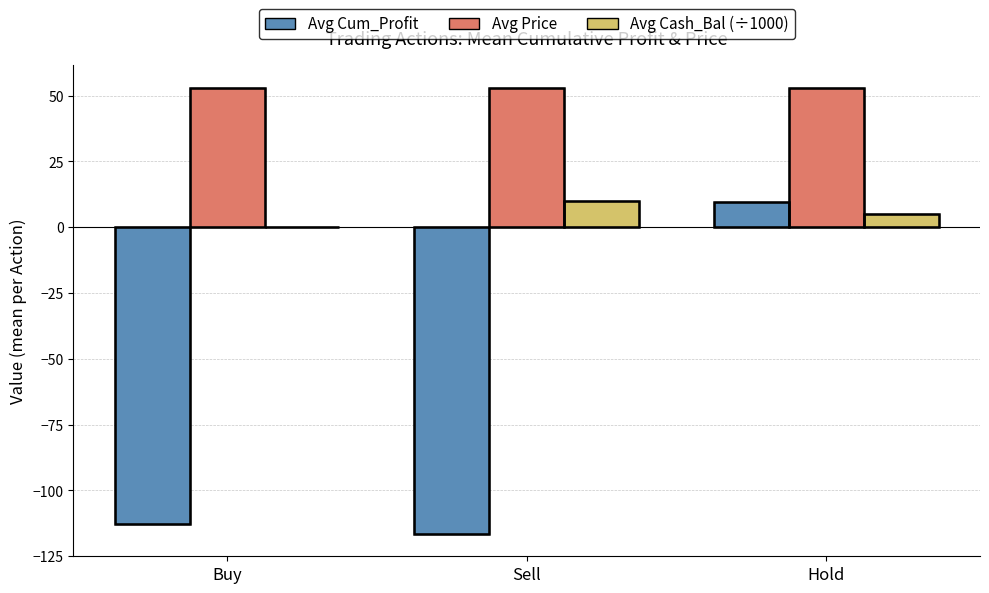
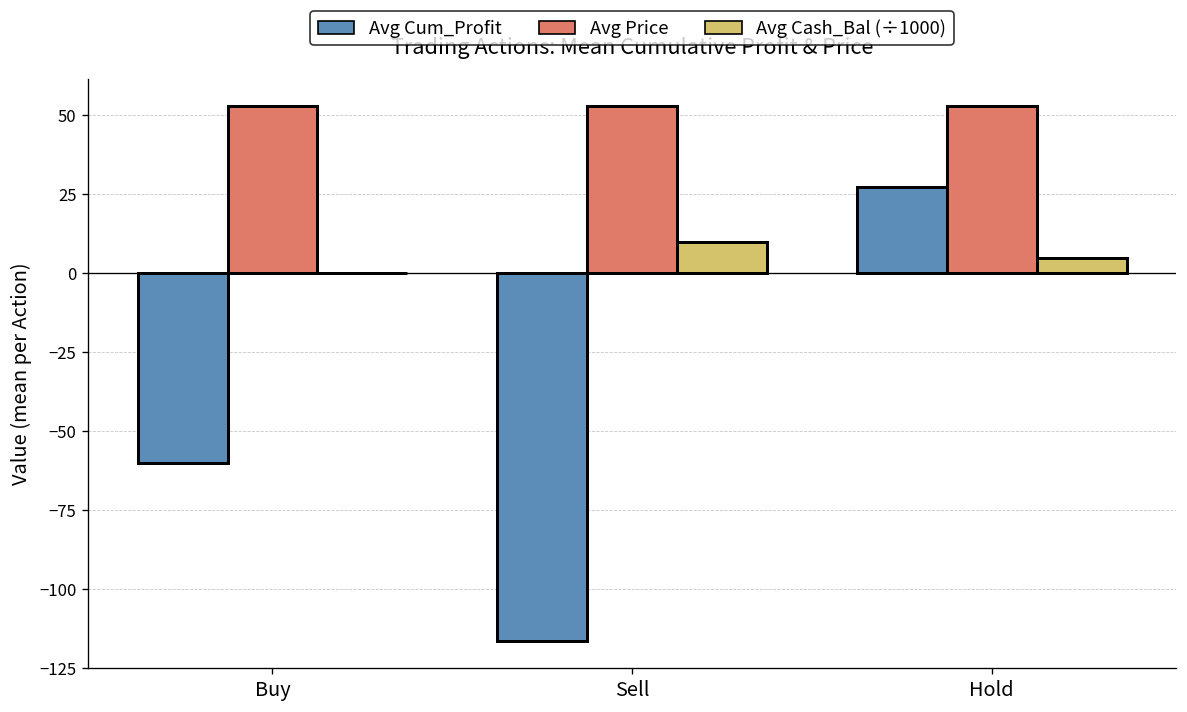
Avg Cum_Profit, Buy: -113 -> -60
Avg Cum_Profit, Hold: 10 -> 27
